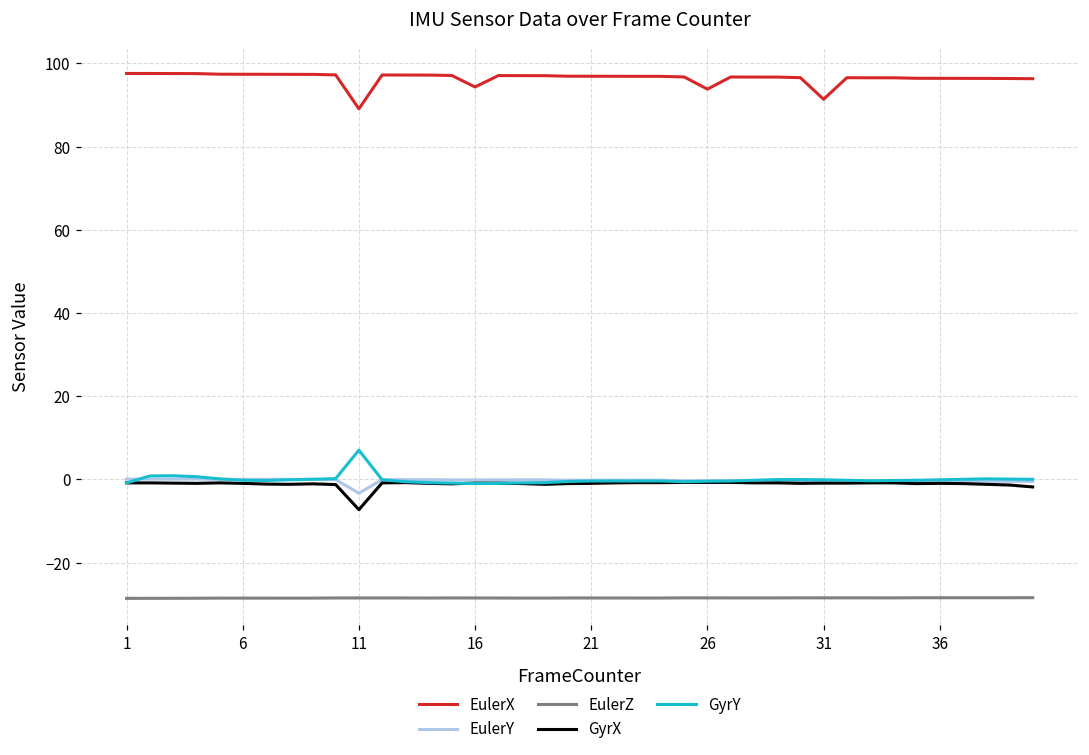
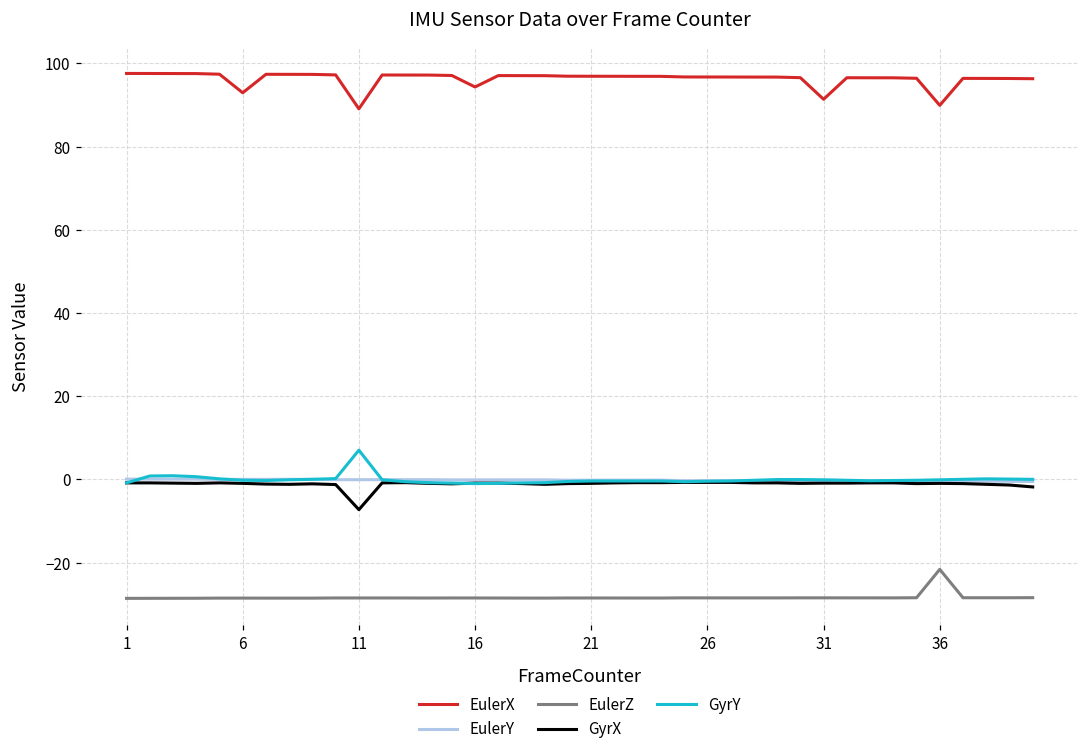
EulerX, 6: 97 -> 93
EulerY, 11: -3 -> 0
EulerX, 26: 94 -> 97
EulerX, 36: 96 -> 90
EulerZ, 36: -28 -> -22
